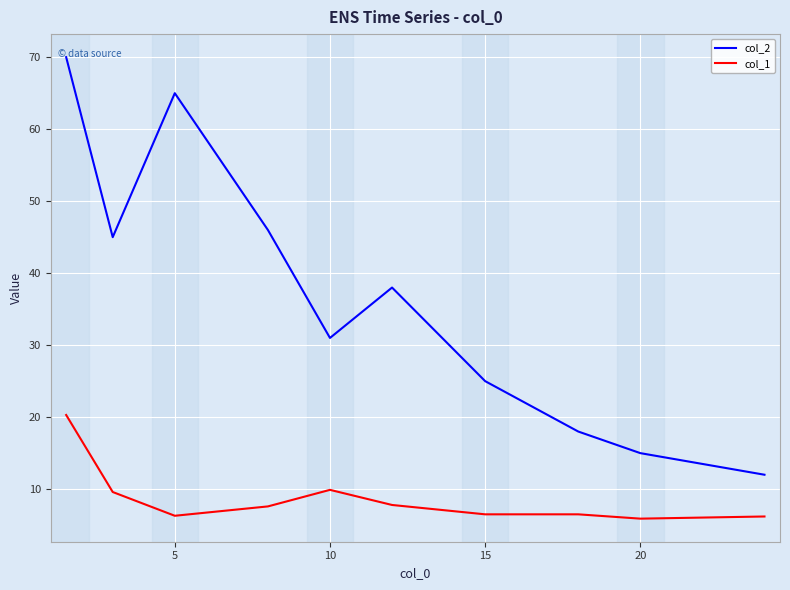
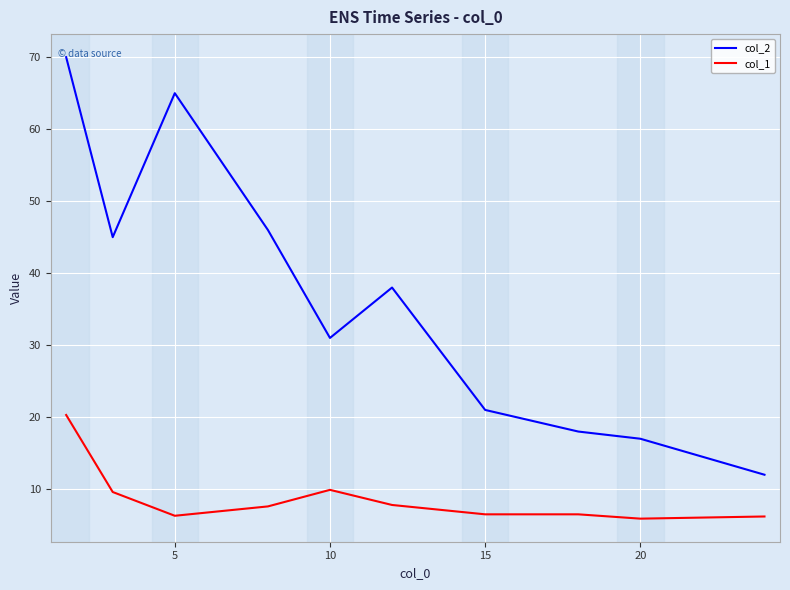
col_2, 15: 25 -> 21
col_2, 20: 15 -> 17
